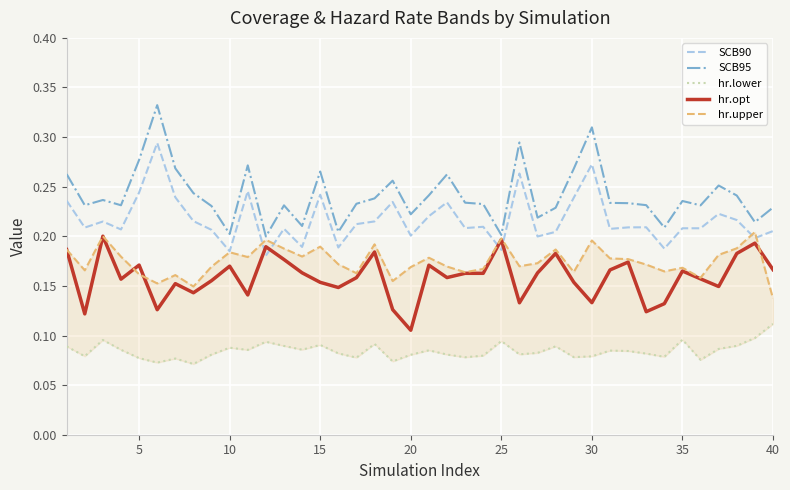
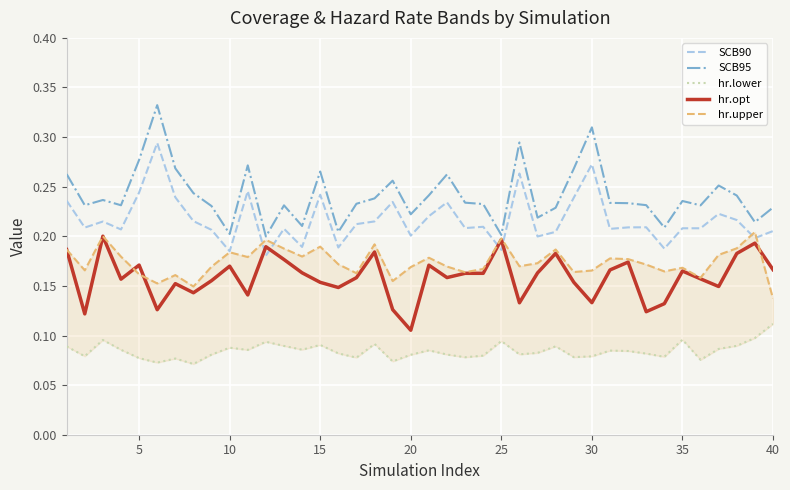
hr.upper, 30: 0.20 -> 0.17
